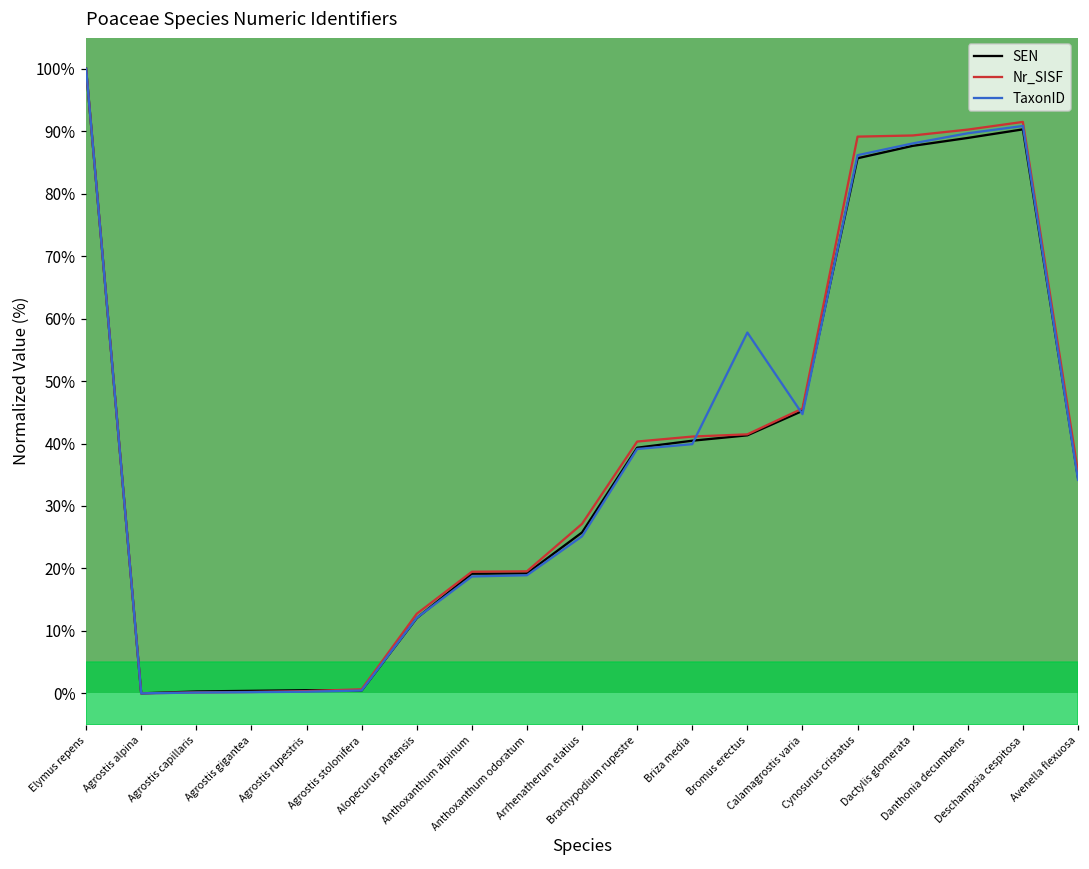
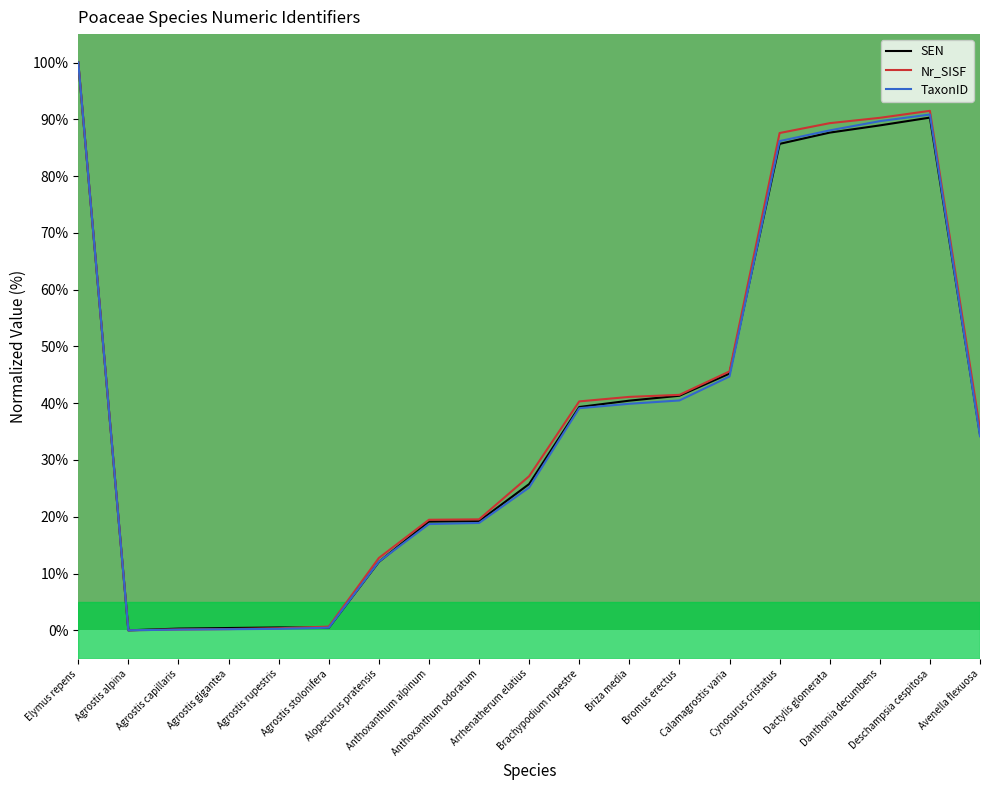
TaxonID, Bromus erectus: 58% -> 40%
Nr_SISF, Cynosurus cristatus: 89% -> 88%
